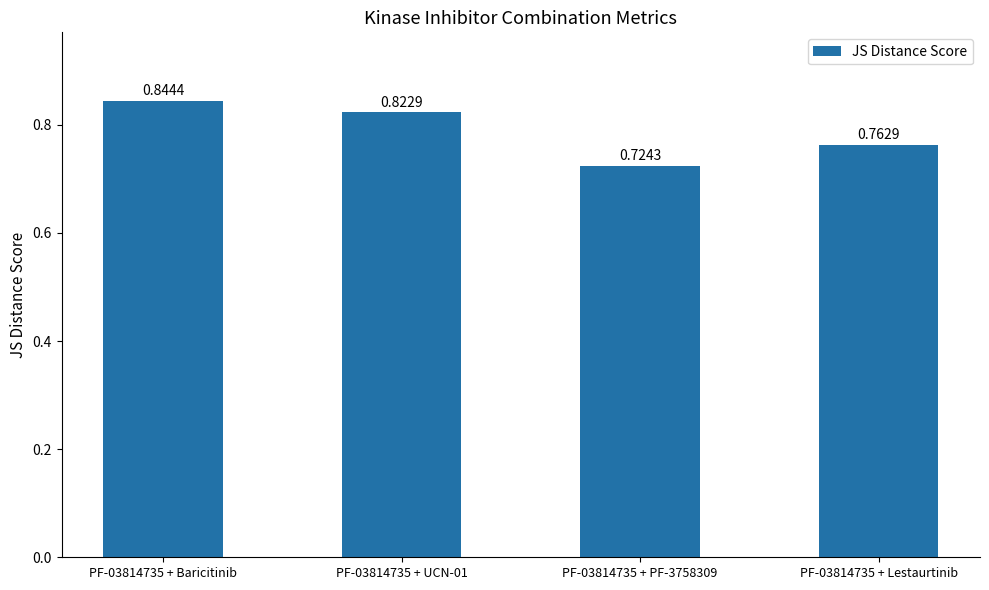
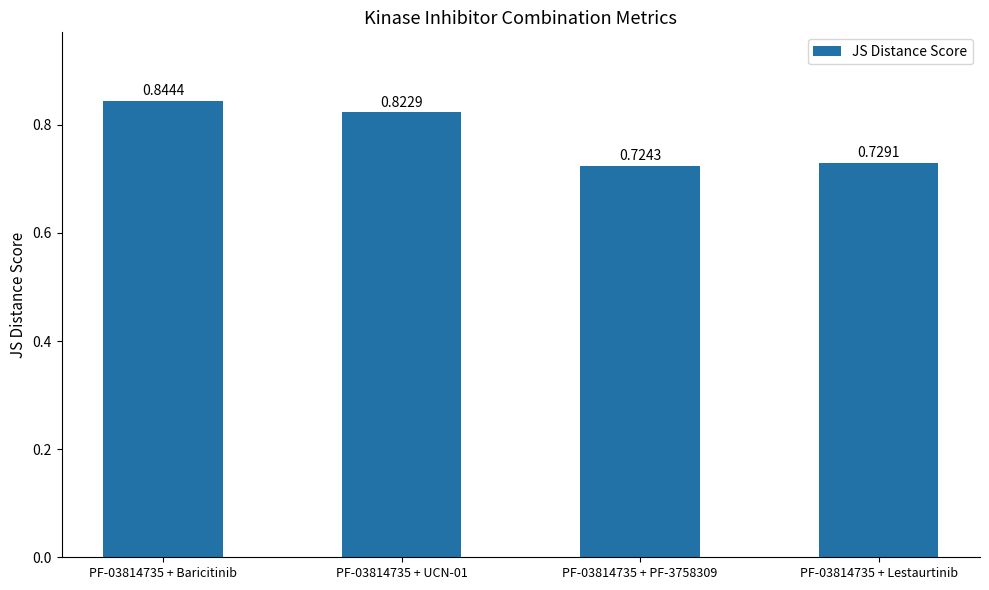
PF-03814735 + Lestaurtinib: 0.7629 -> 0.7291
